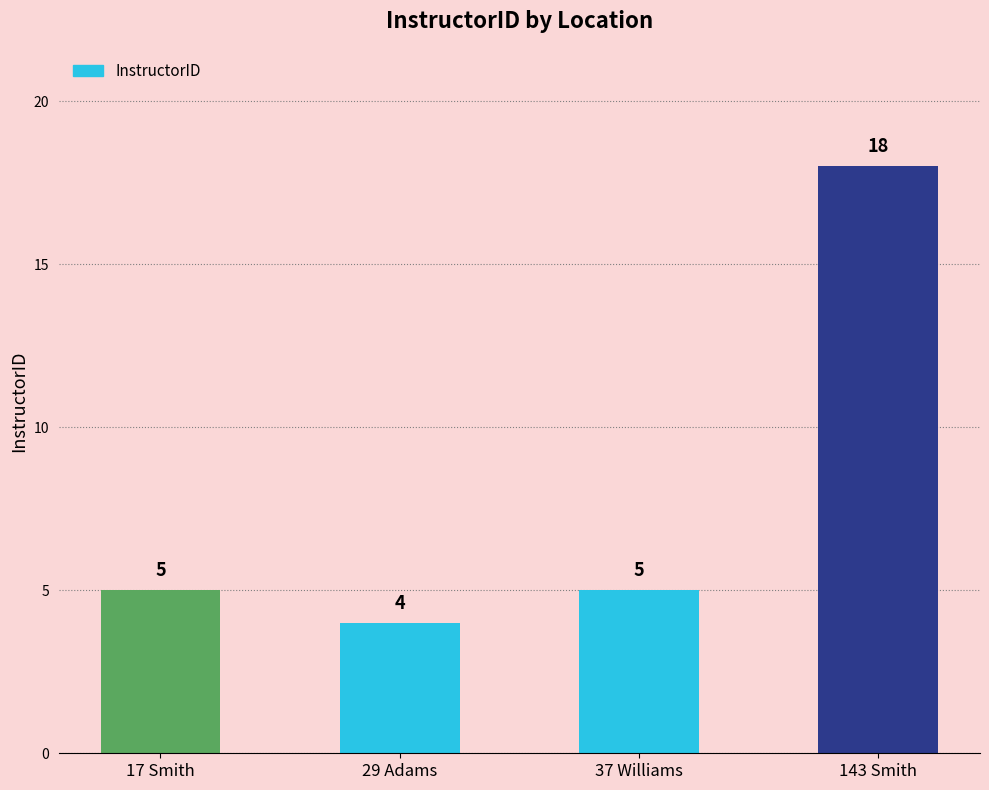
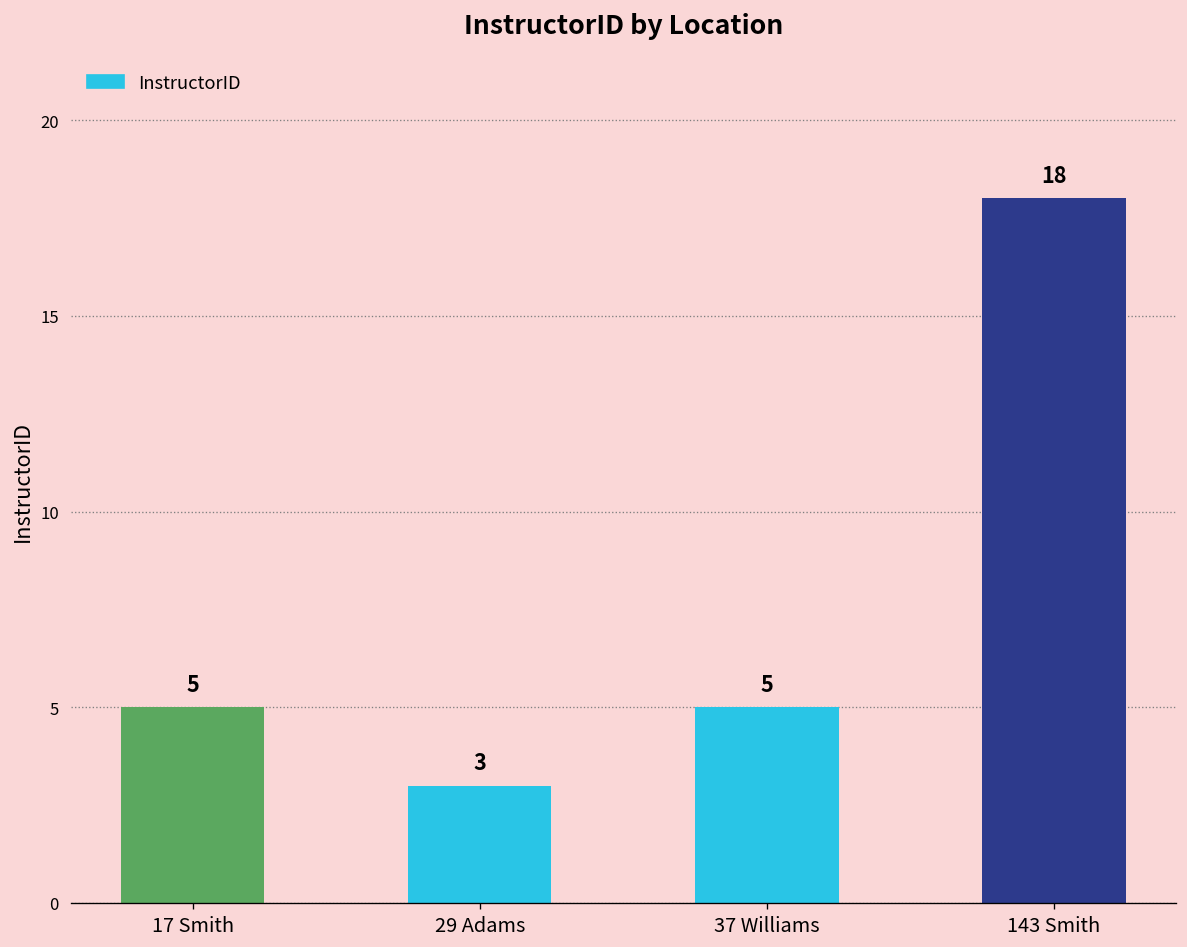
29 Adams: 4 -> 3
